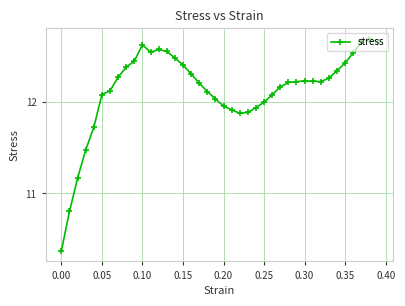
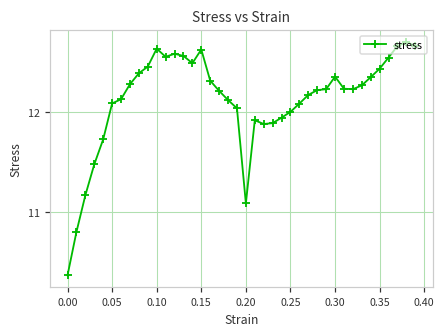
0.15: 12.4 -> 12.6
0.20: 12.0 -> 11.1
0.30: 12.2 -> 12.4
